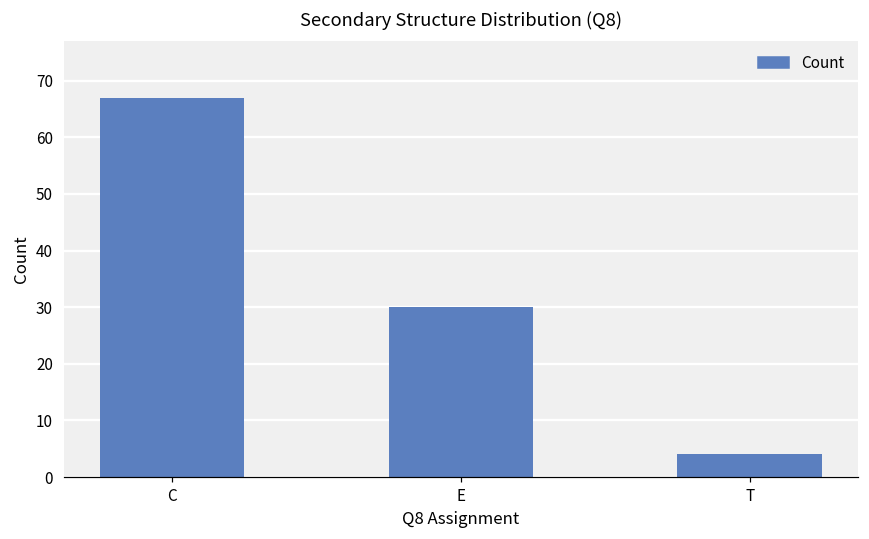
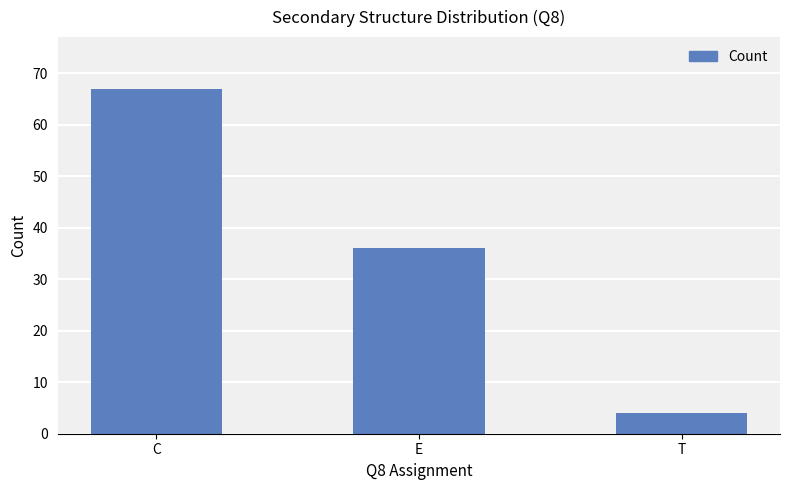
E: 30 -> 36
